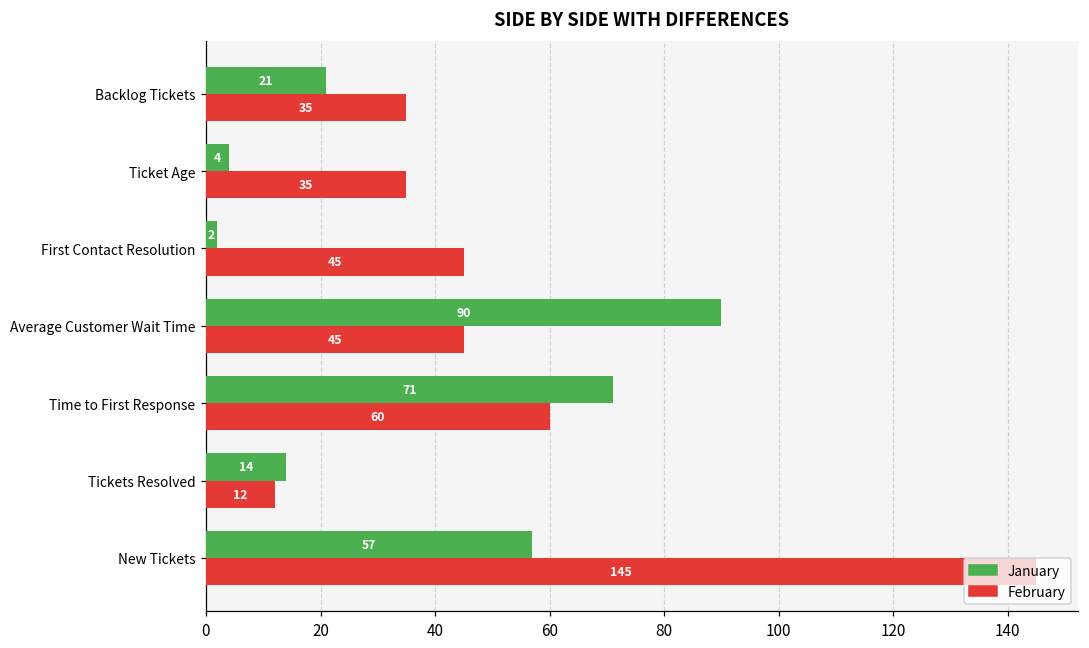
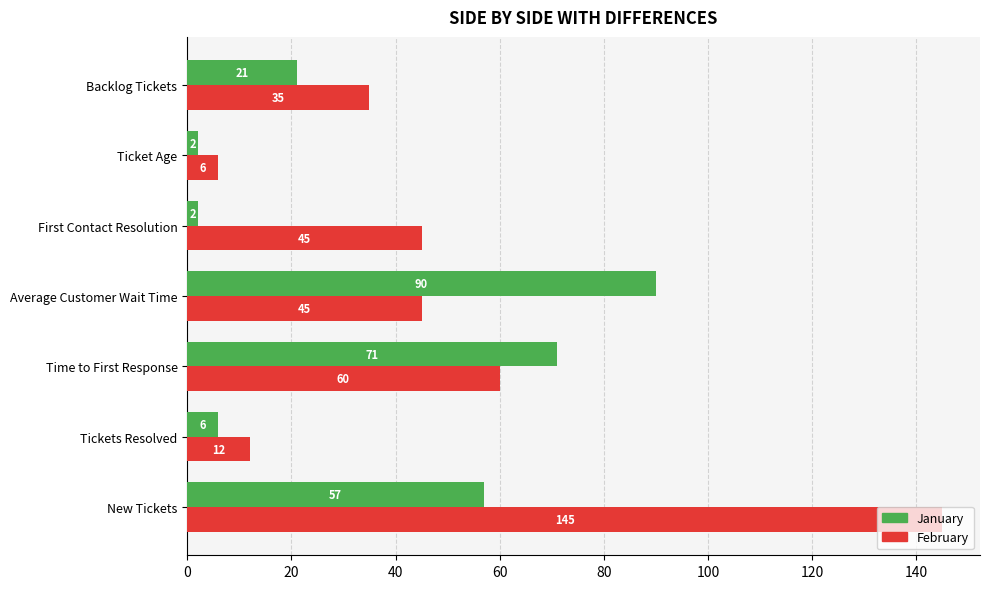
January, Ticket Age: 4 -> 2
February, Ticket Age: 35 -> 6
January, Tickets Resolved: 14 -> 6
